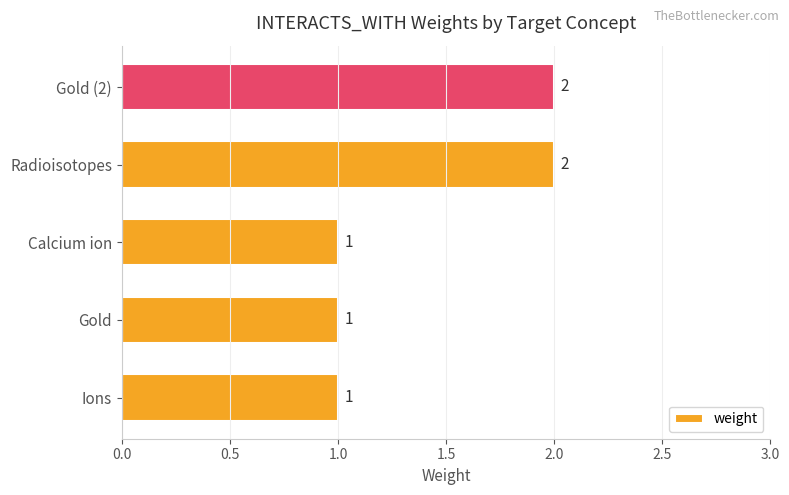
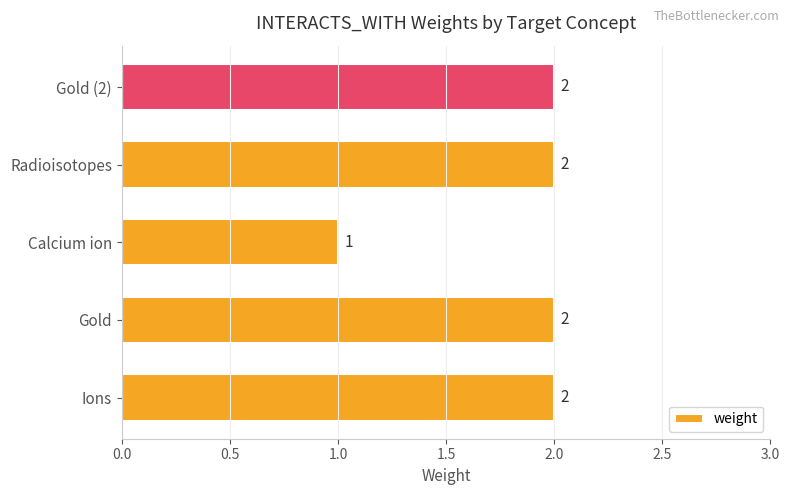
Gold: 1 -> 2
Ions: 1 -> 2
